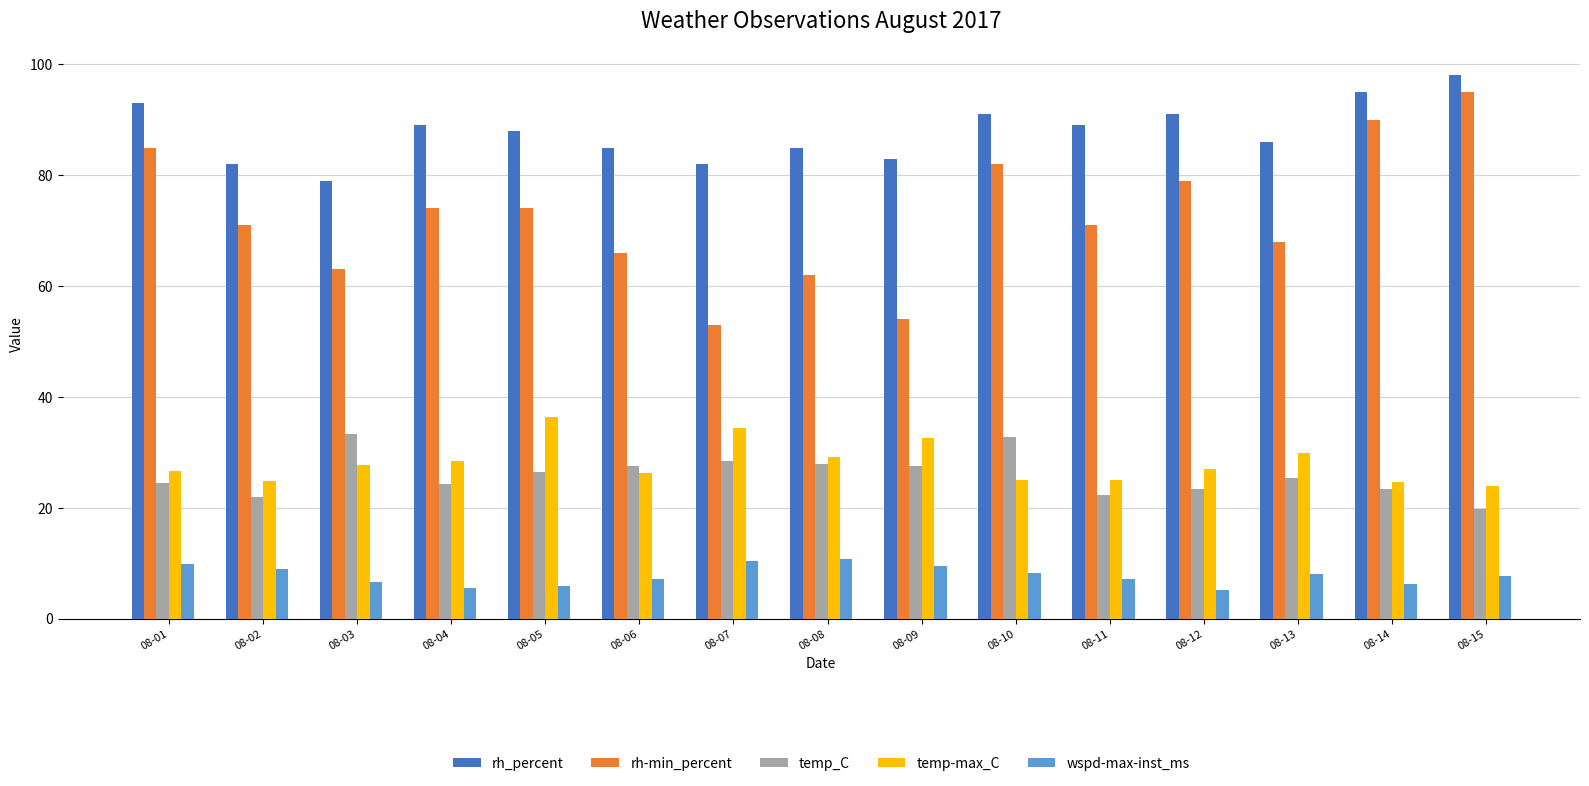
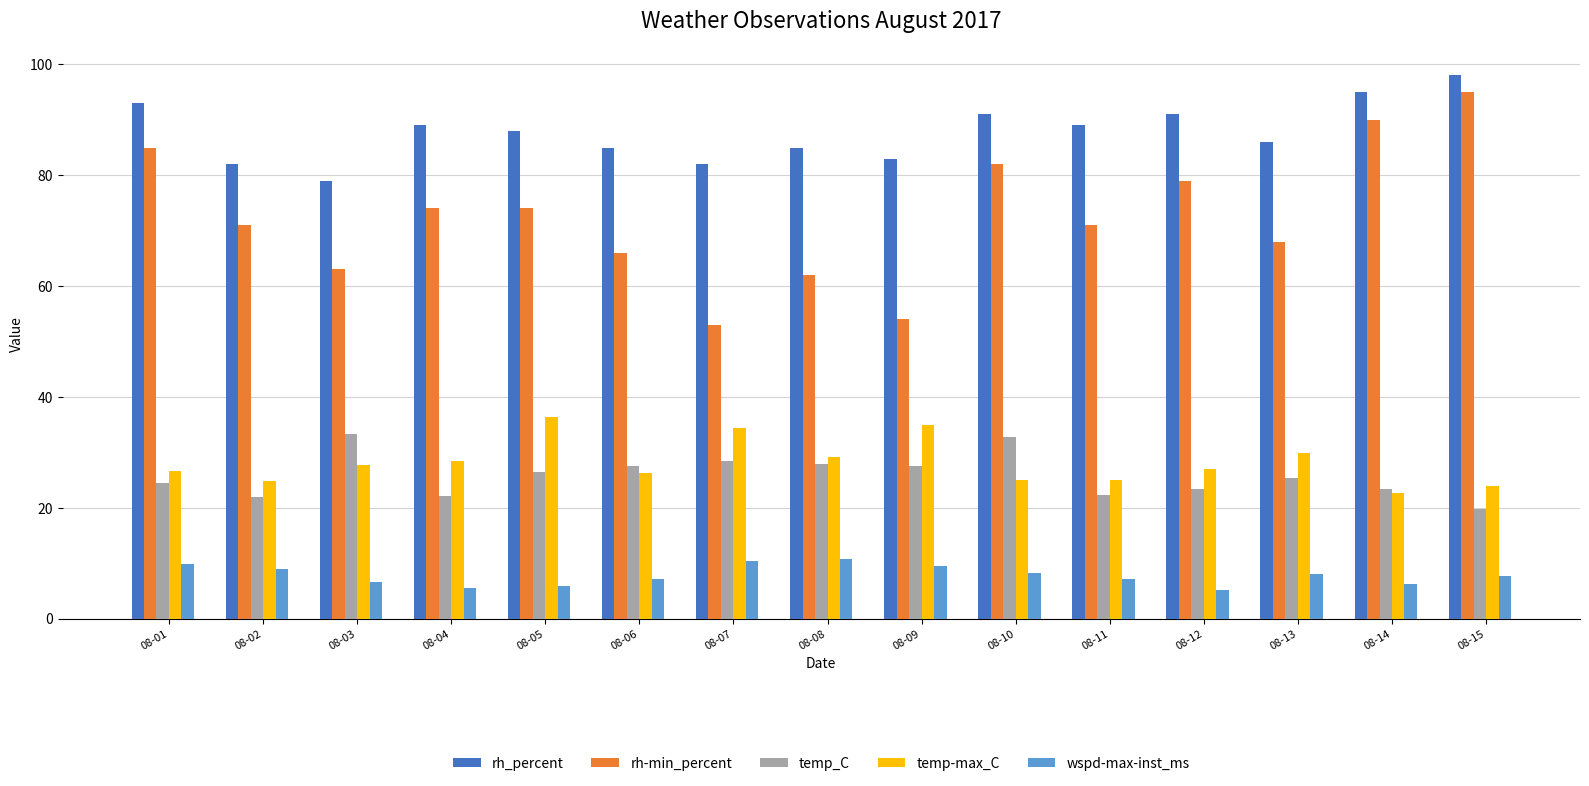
temp_C, 08-04: 24 -> 22
temp-max_C, 08-09: 33 -> 35
temp-max_C, 08-14: 25 -> 23
